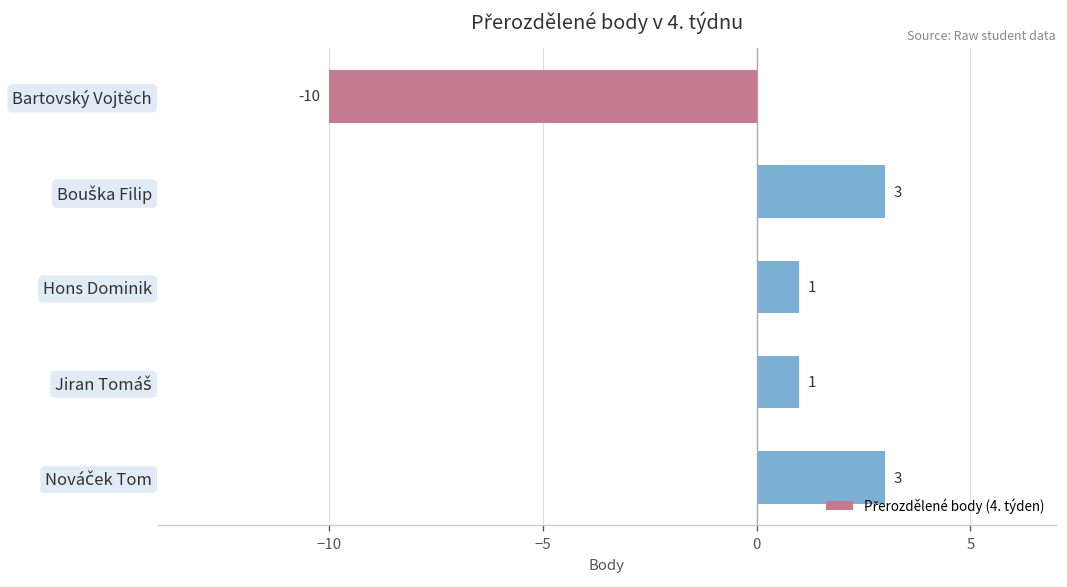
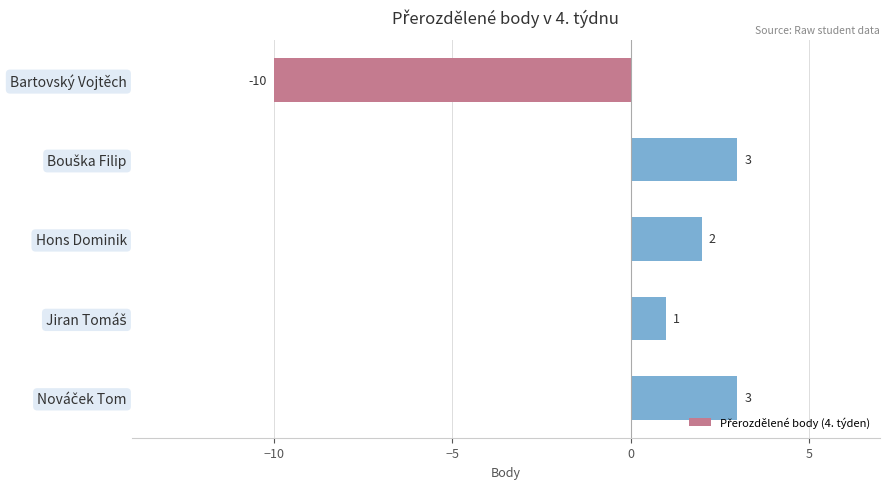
Hons Dominik: 1 -> 2
